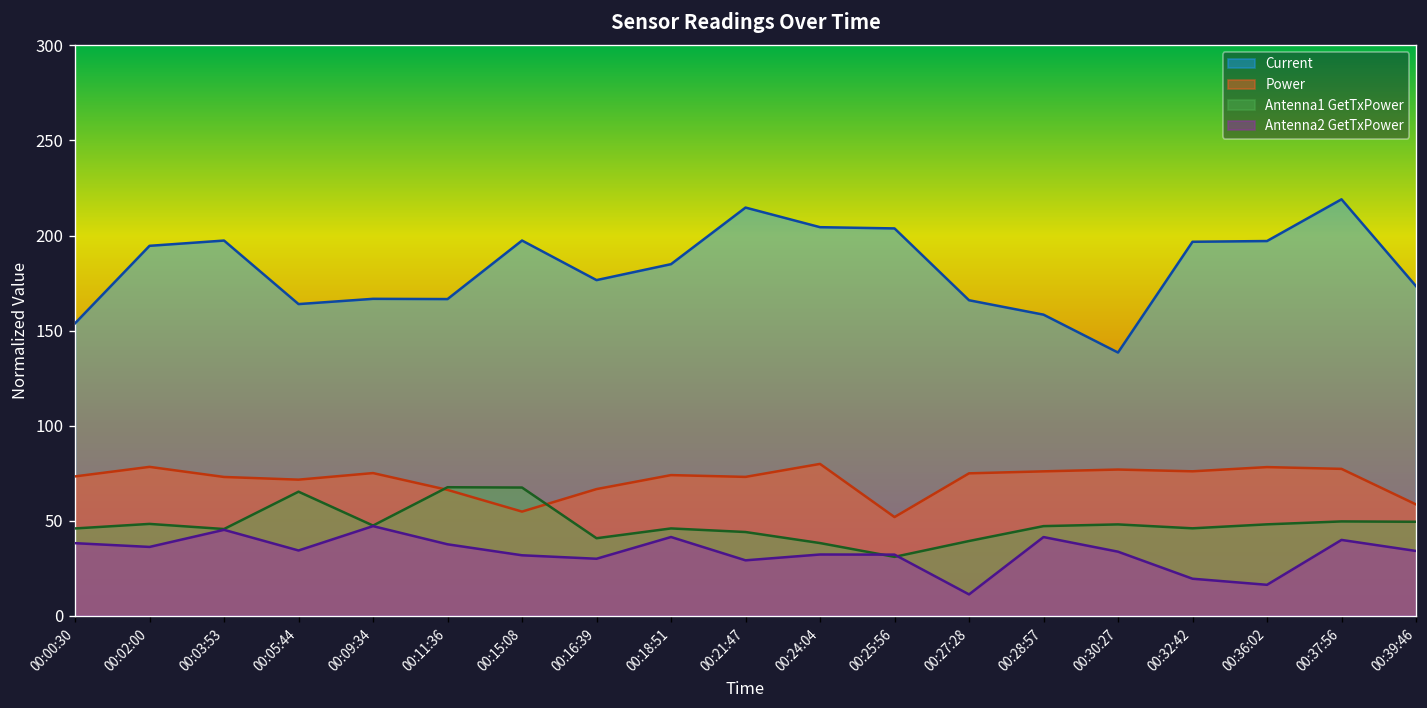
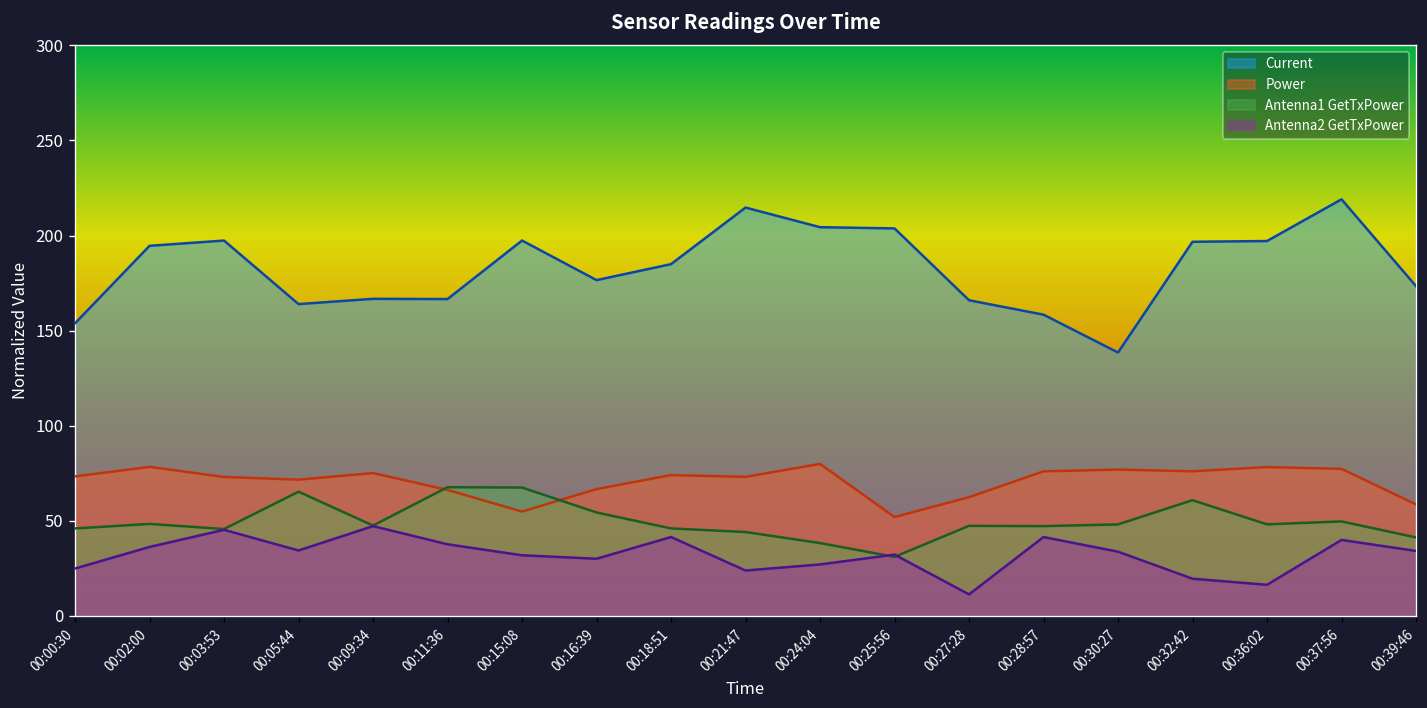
Antenna2 GetTxPower, 00:00:30: 38 -> 25
Antenna1 GetTxPower, 00:16:39: 41 -> 54
Antenna2 GetTxPower, 00:21:47: 29 -> 24
Antenna2 GetTxPower, 00:24:04: 32 -> 27
Power, 00:27:28: 75 -> 62
Antenna1 GetTxPower, 00:27:28: 39 -> 47
Antenna1 GetTxPower, 00:32:42: 46 -> 61
Antenna1 GetTxPower, 00:39:46: 49 -> 41
